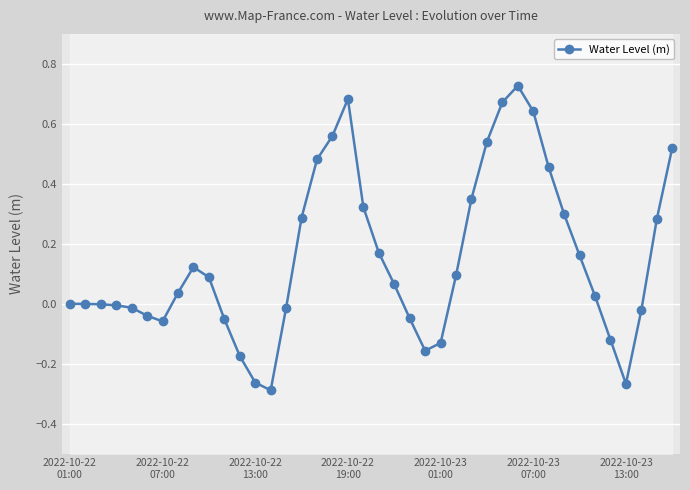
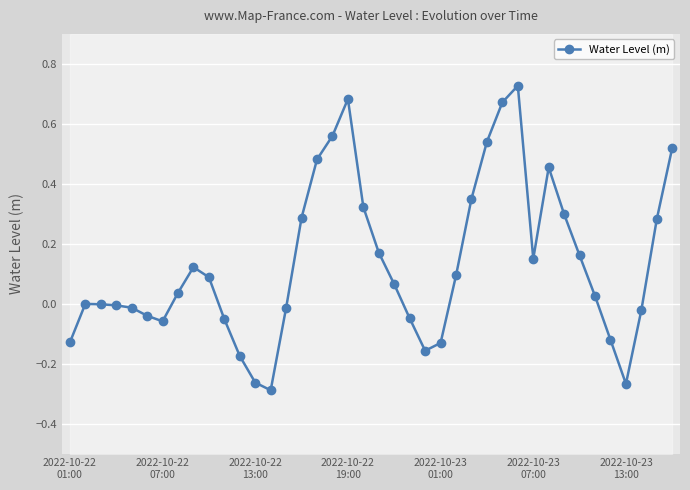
Water Level (m), 2022-10-22 01:00: 0.00 -> -0.13
Water Level (m), 2022-10-23 07:00: 0.64 -> 0.15
